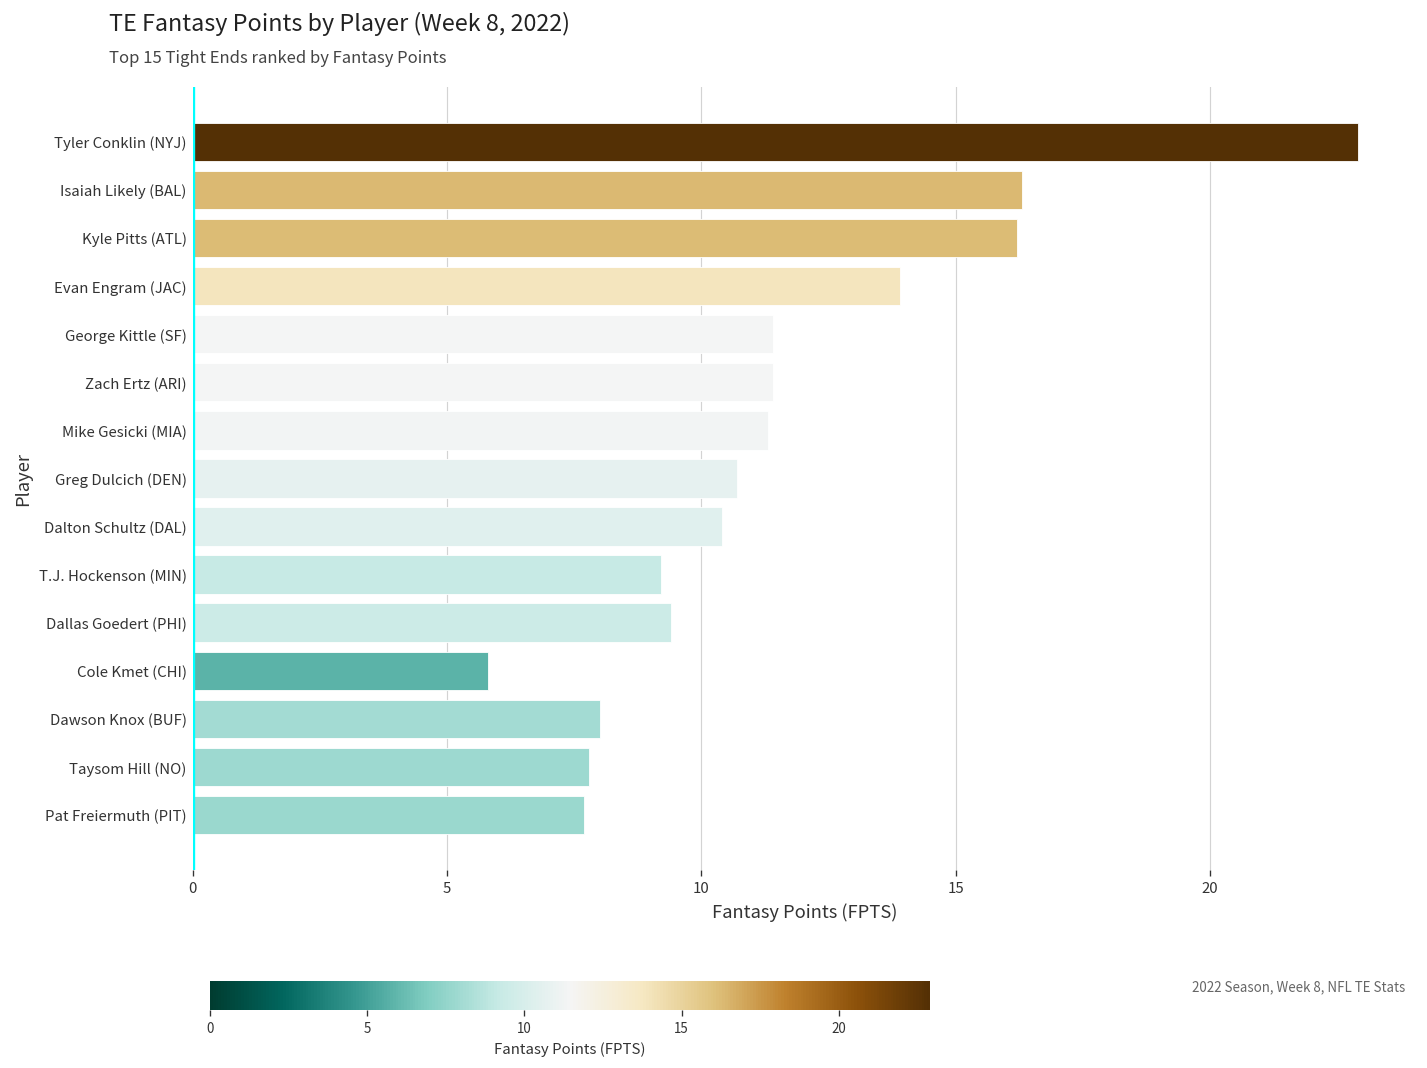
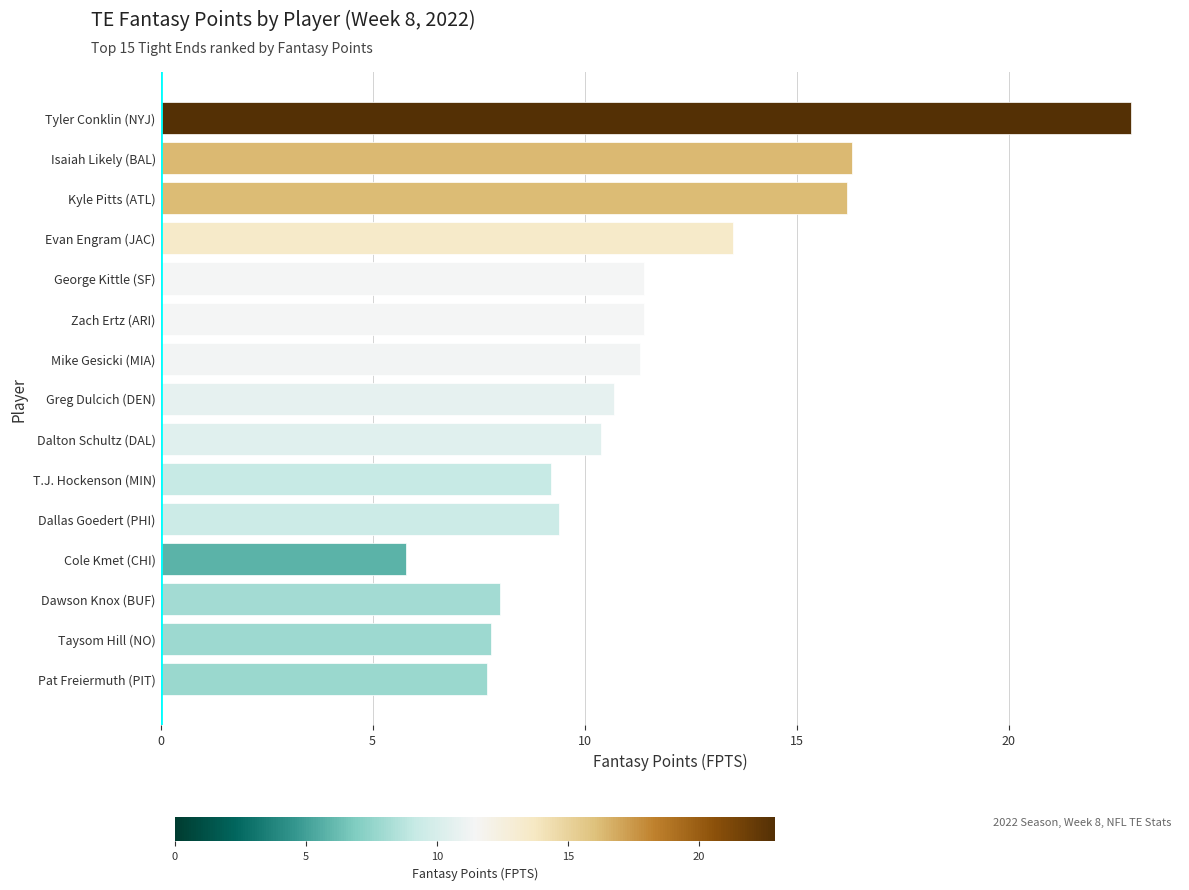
Evan Engram (JAC): 13.9 -> 13.5
